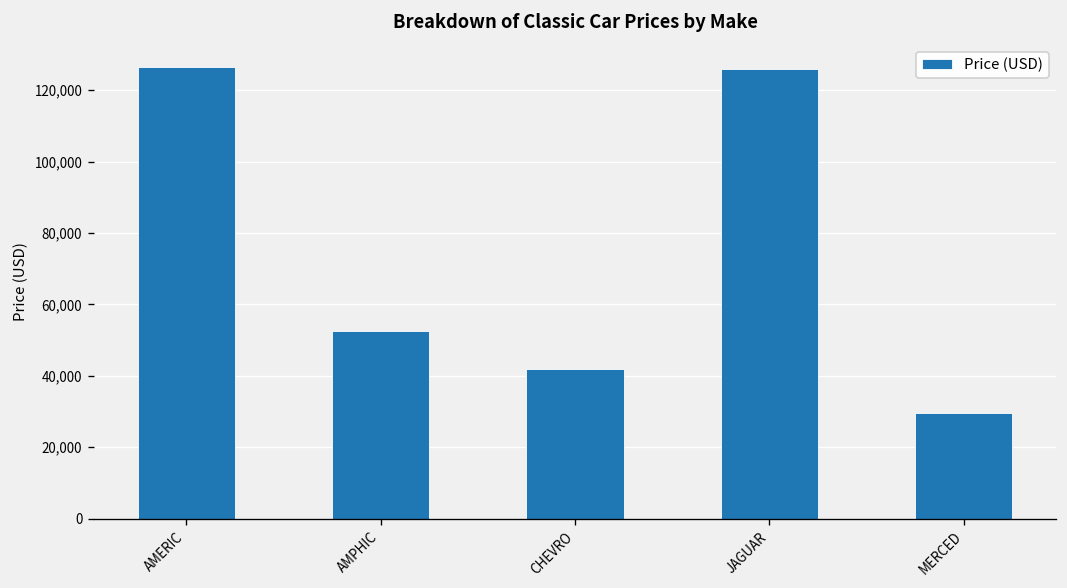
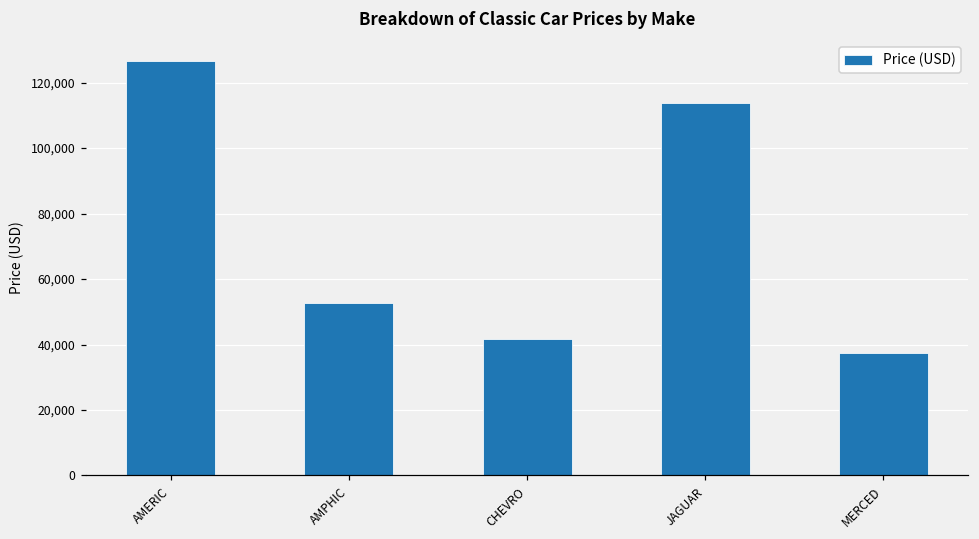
JAGUAR: 126,000 -> 114,000
MERCED: 30,000 -> 37,000
